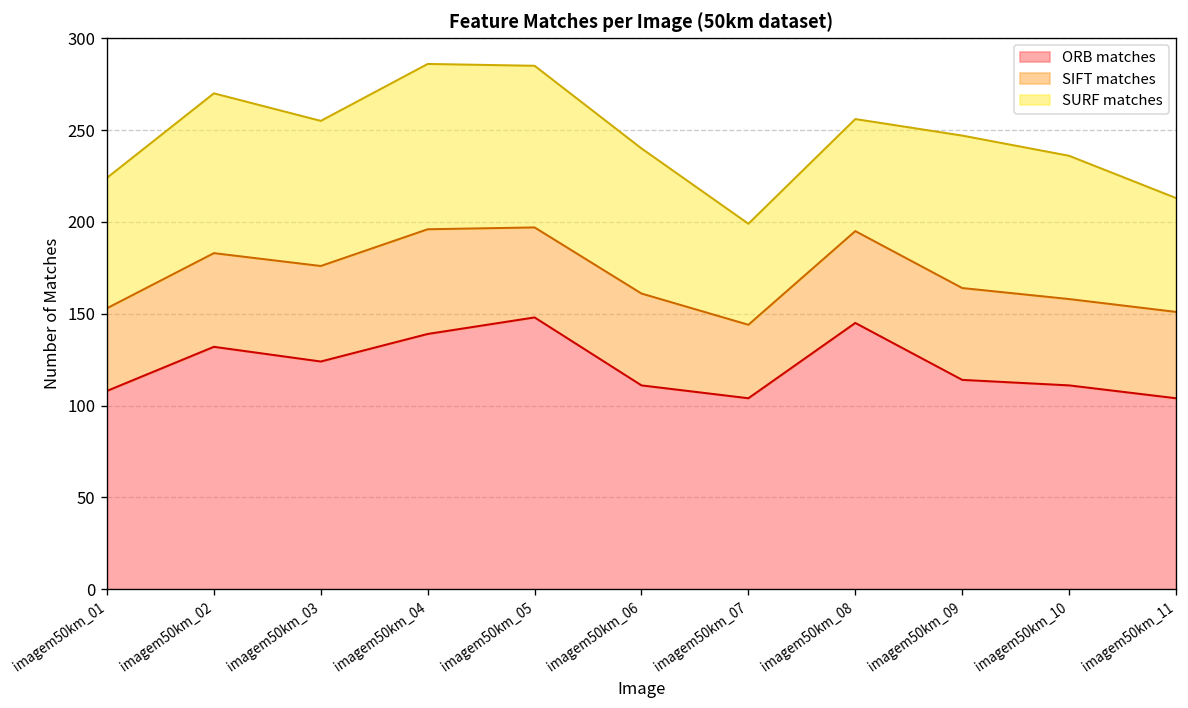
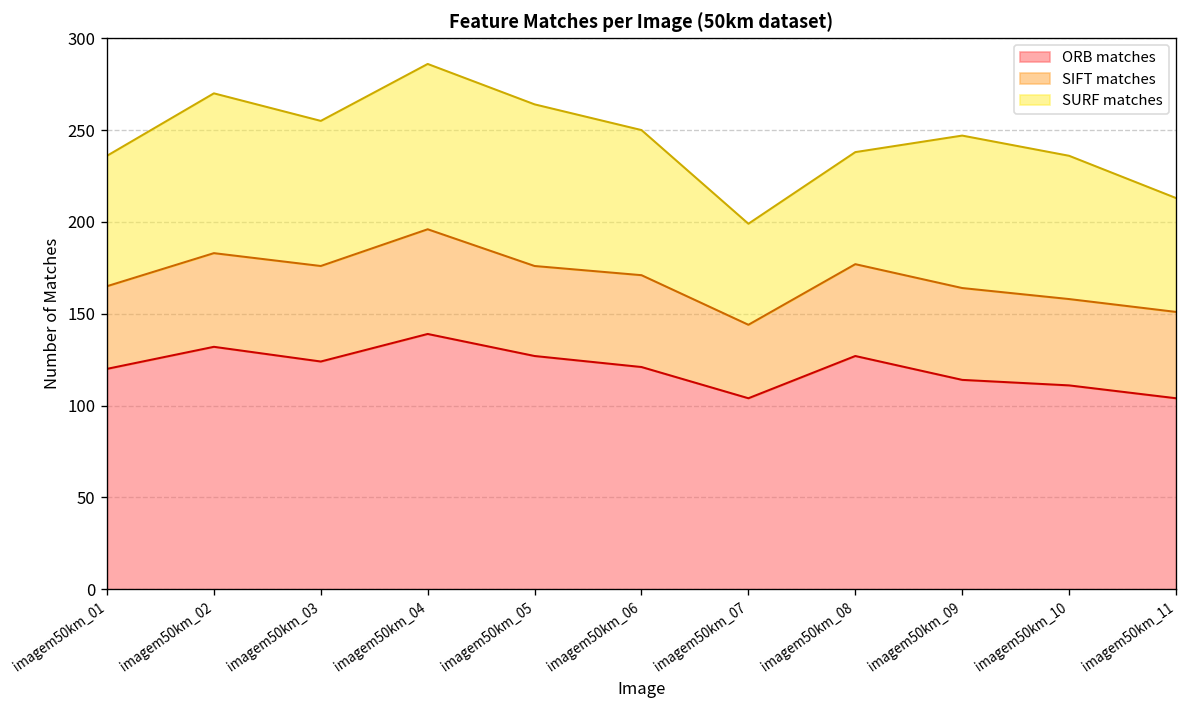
ORB matches, imagem50km_01: 108 -> 120
ORB matches, imagem50km_05: 148 -> 127
ORB matches, imagem50km_06: 111 -> 121
ORB matches, imagem50km_08: 145 -> 127
